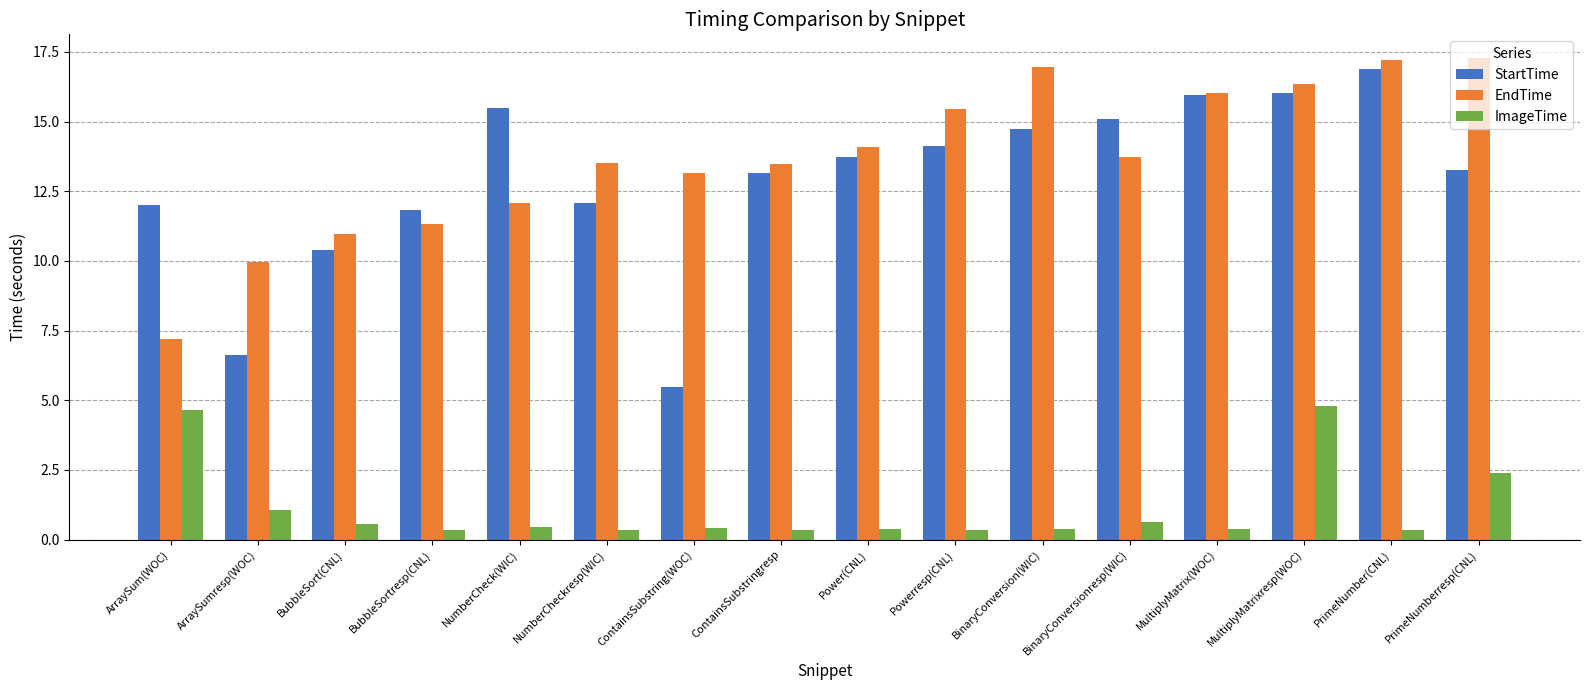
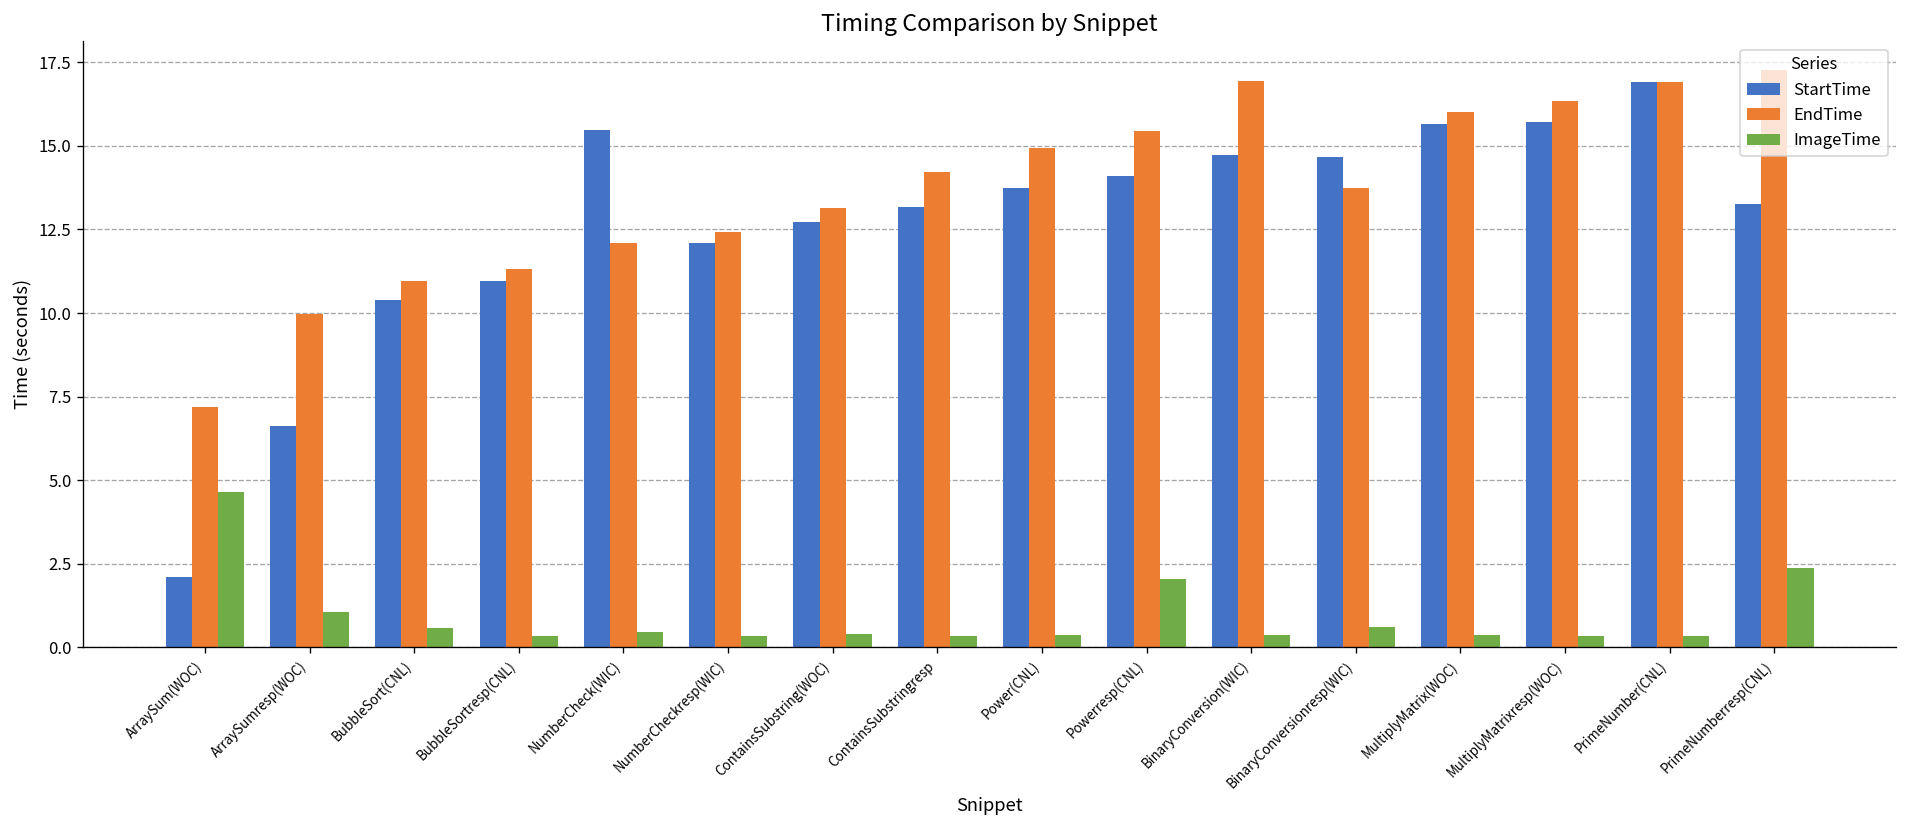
StartTime, ArraySum(WOC): 12.0 -> 2.1
StartTime, BubbleSortresp(CNL): 11.8 -> 11.0
EndTime, NumberCheckresp(WIC): 13.5 -> 12.4
StartTime, ContainsSubstring(WOC): 5.5 -> 12.7
EndTime, ContainsSubstringresp: 13.5 -> 14.2
EndTime, Power(CNL): 14.1 -> 14.9
ImageTime, Powerresp(CNL): 0.3 -> 2.0
StartTime, BinaryConversionresp(WIC): 15.1 -> 14.7
StartTime, MultiplyMatrix(WOC): 16.0 -> 15.6
StartTime, MultiplyMatrixresp(WOC): 16.0 -> 15.7
ImageTime, MultiplyMatrixresp(WOC): 4.8 -> 0.3
EndTime, PrimeNumber(CNL): 17.2 -> 16.9
